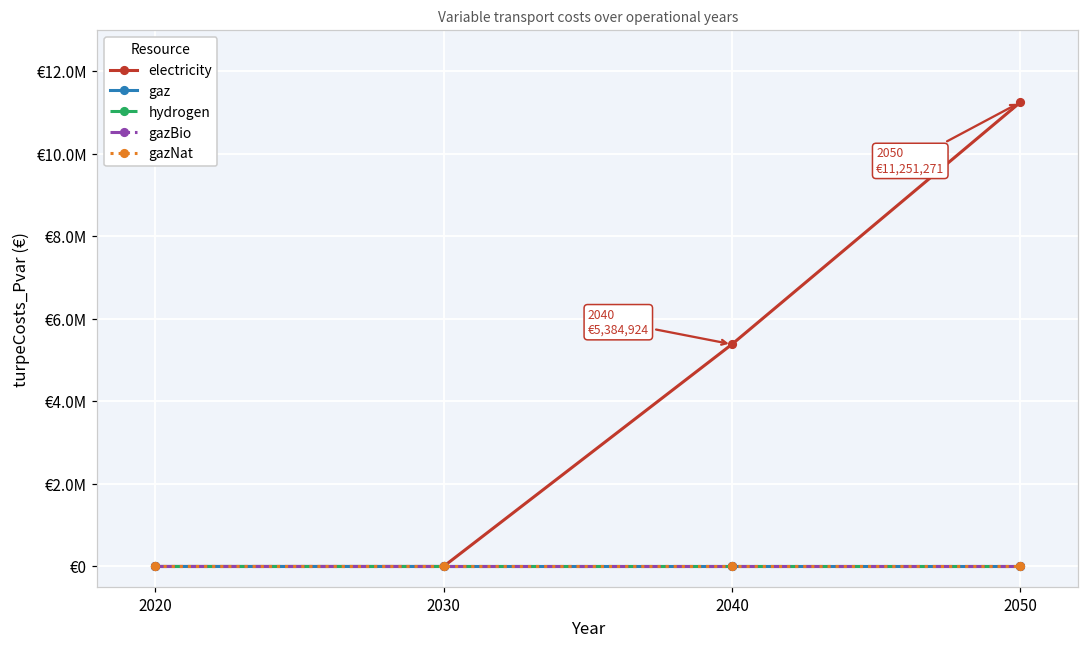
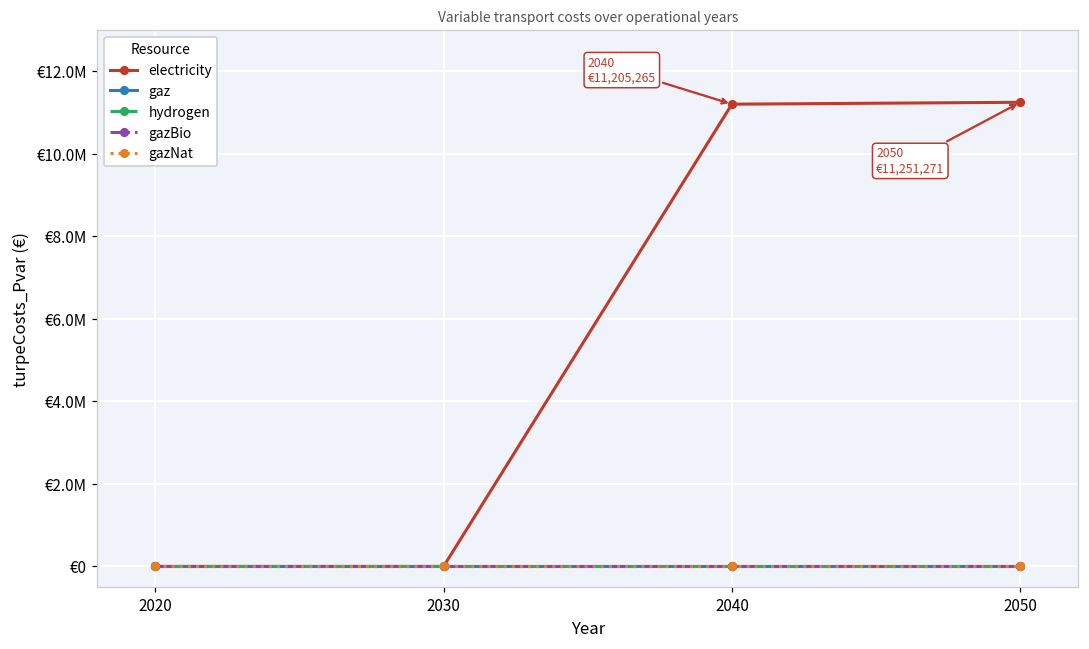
electricity, 2040: €5,384,924 -> €11,205,265
